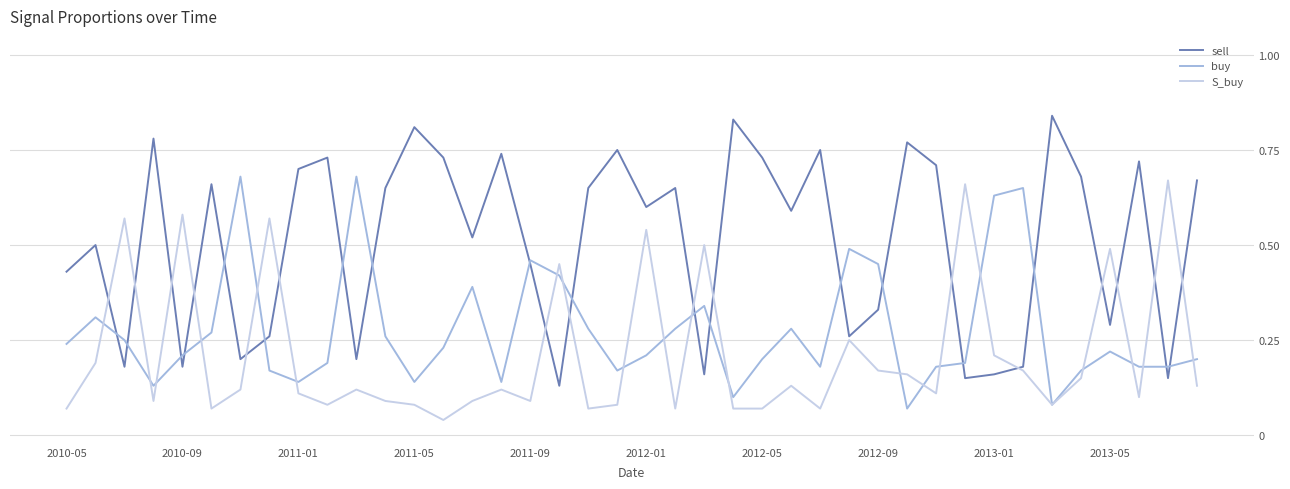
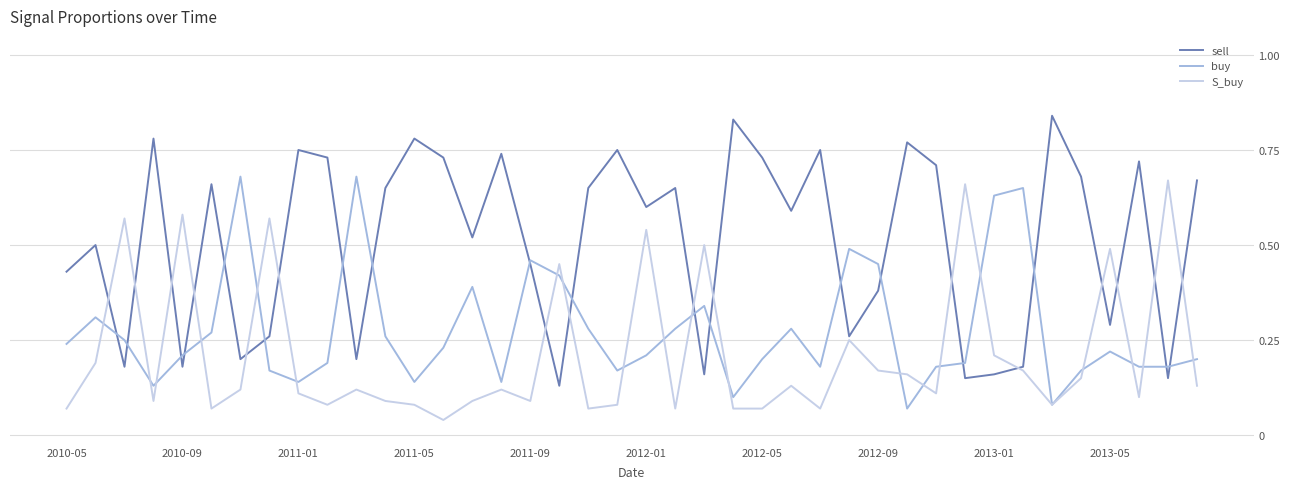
sell, 2011-01: 0.70 -> 0.75
sell, 2011-05: 0.81 -> 0.78
sell, 2012-09: 0.33 -> 0.38
